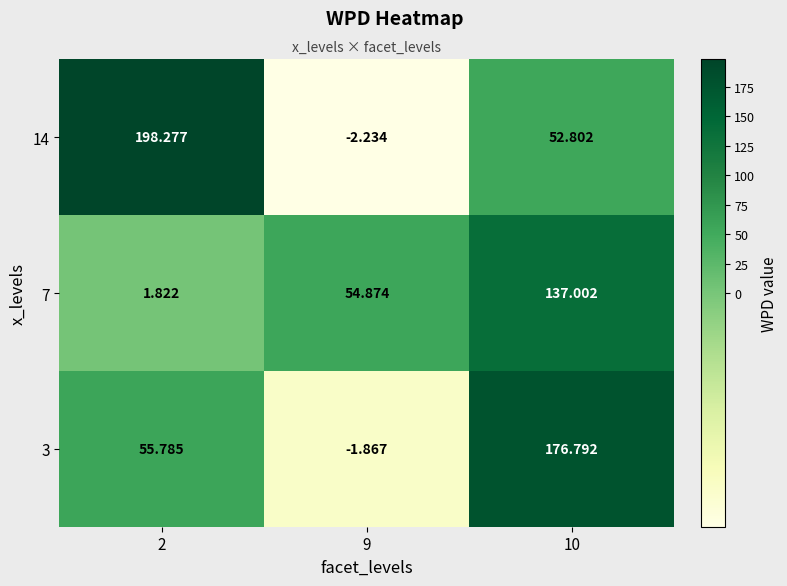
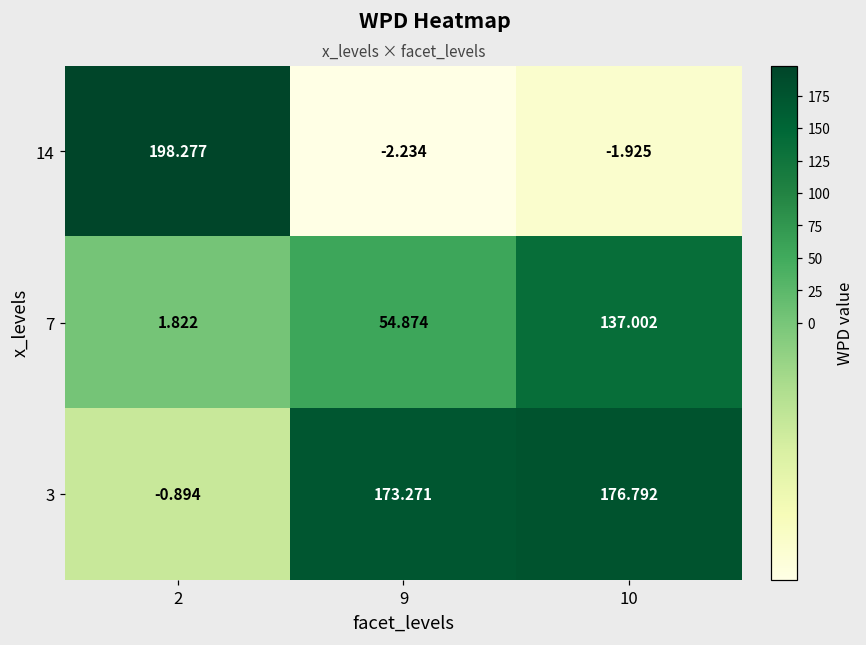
14, 10: 52.802 -> -1.925
3, 2: 55.785 -> -0.894
3, 9: -1.867 -> 173.271
